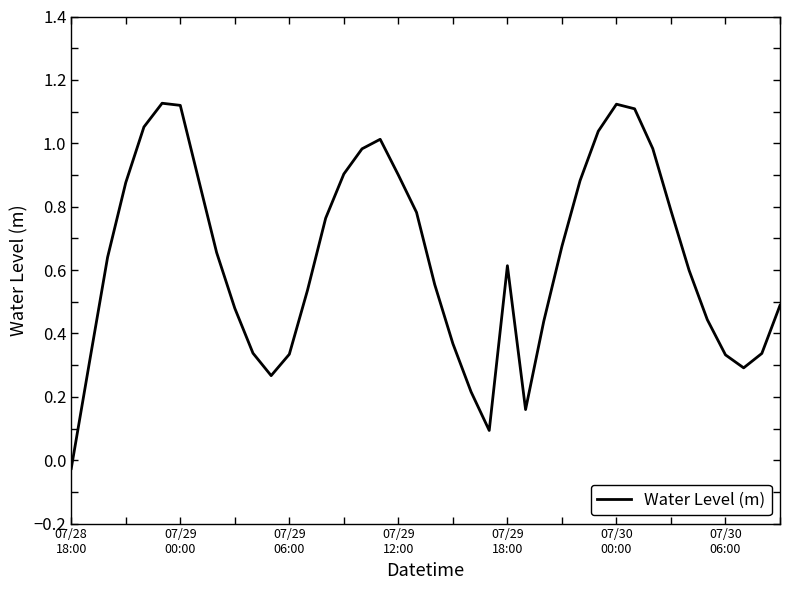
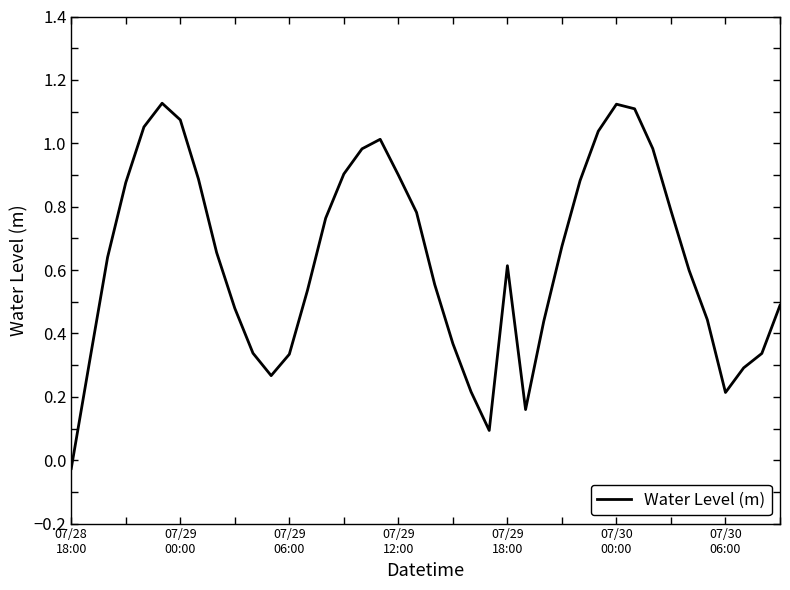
07/29 00:00: 1.12 -> 1.07
07/30 06:00: 0.33 -> 0.21
